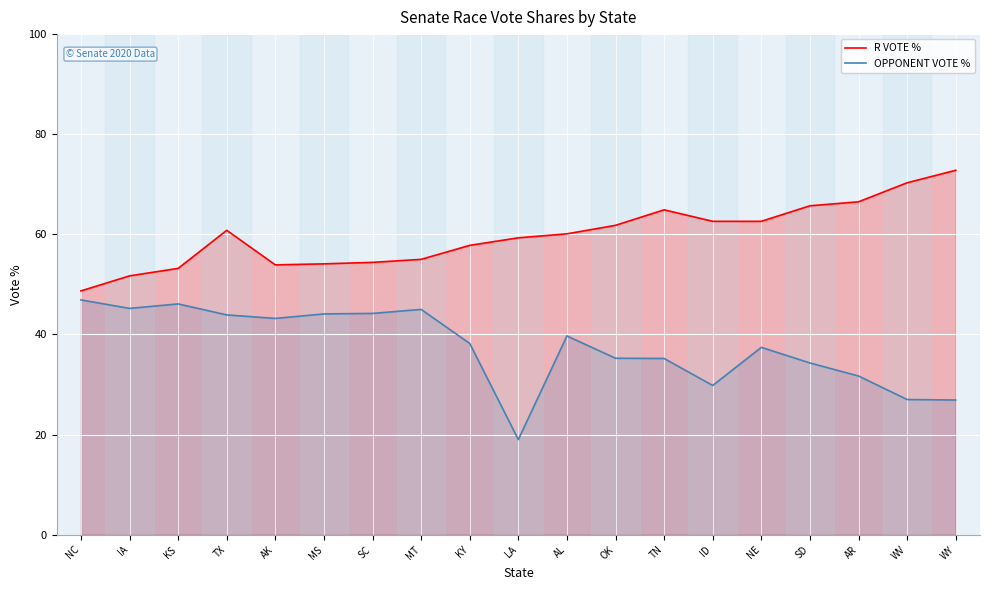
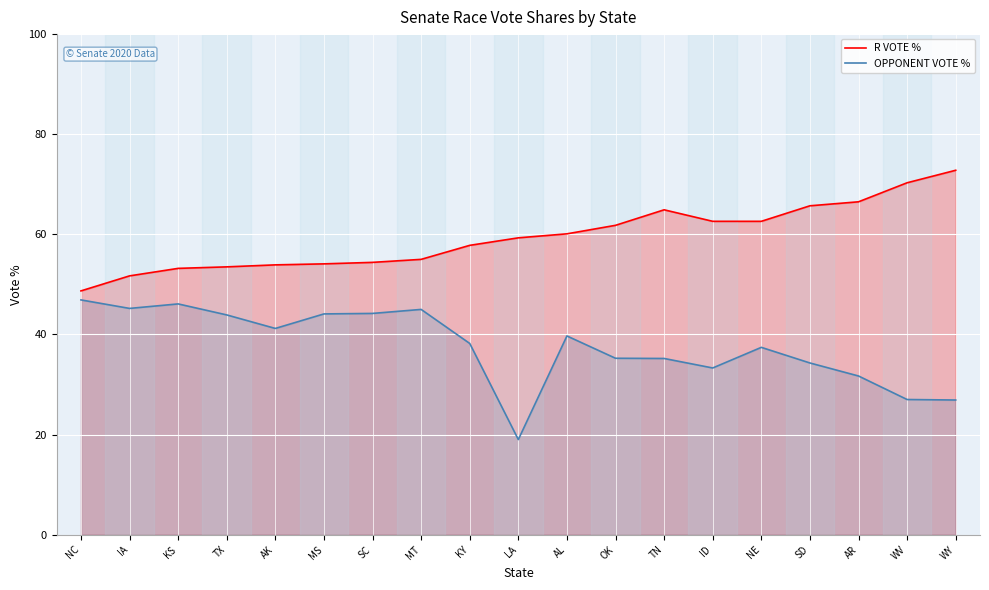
R VOTE %, TX: 61 -> 54
OPPONENT VOTE %, AK: 43 -> 41
OPPONENT VOTE %, ID: 30 -> 33
